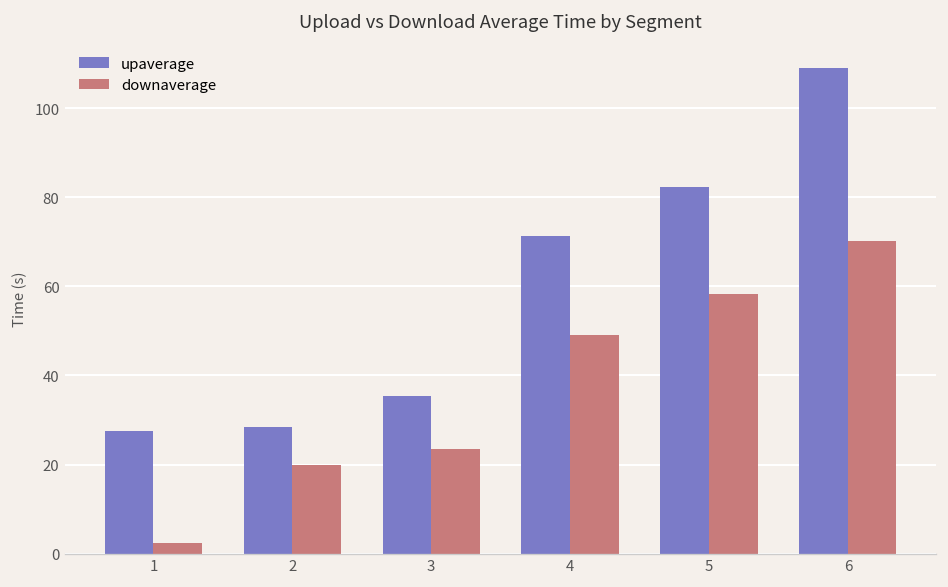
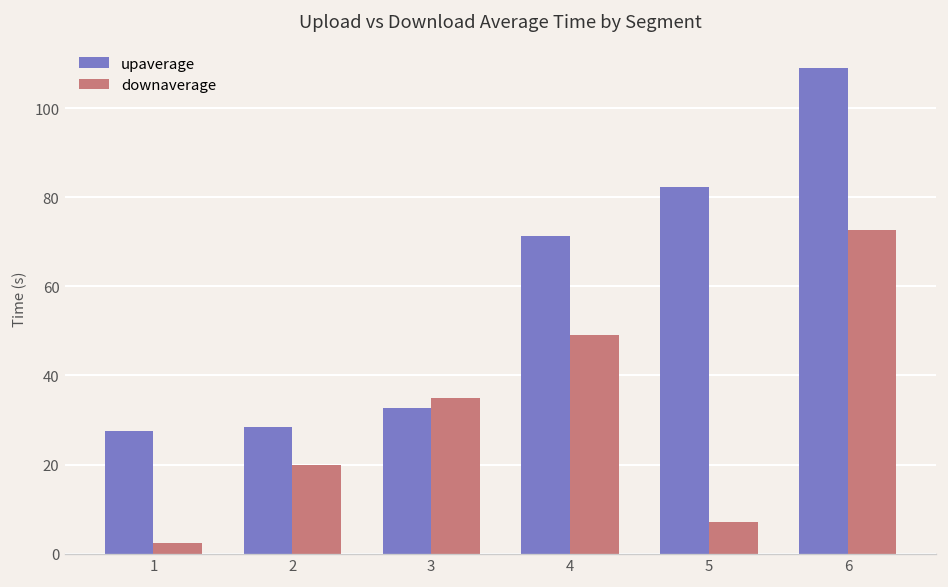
upaverage, 3: 35 -> 33
downaverage, 3: 24 -> 35
downaverage, 5: 58 -> 7
downaverage, 6: 70 -> 73
